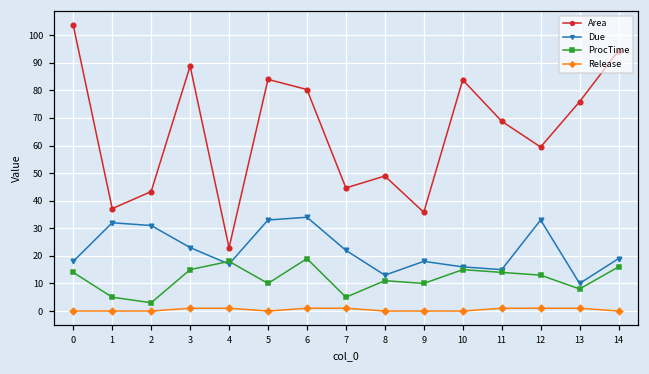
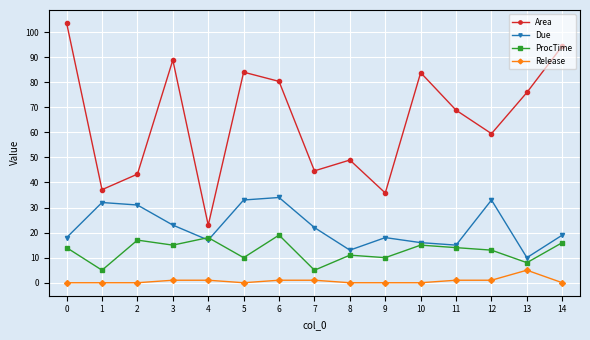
ProcTime, 2: 3 -> 17
Release, 13: 1 -> 5
